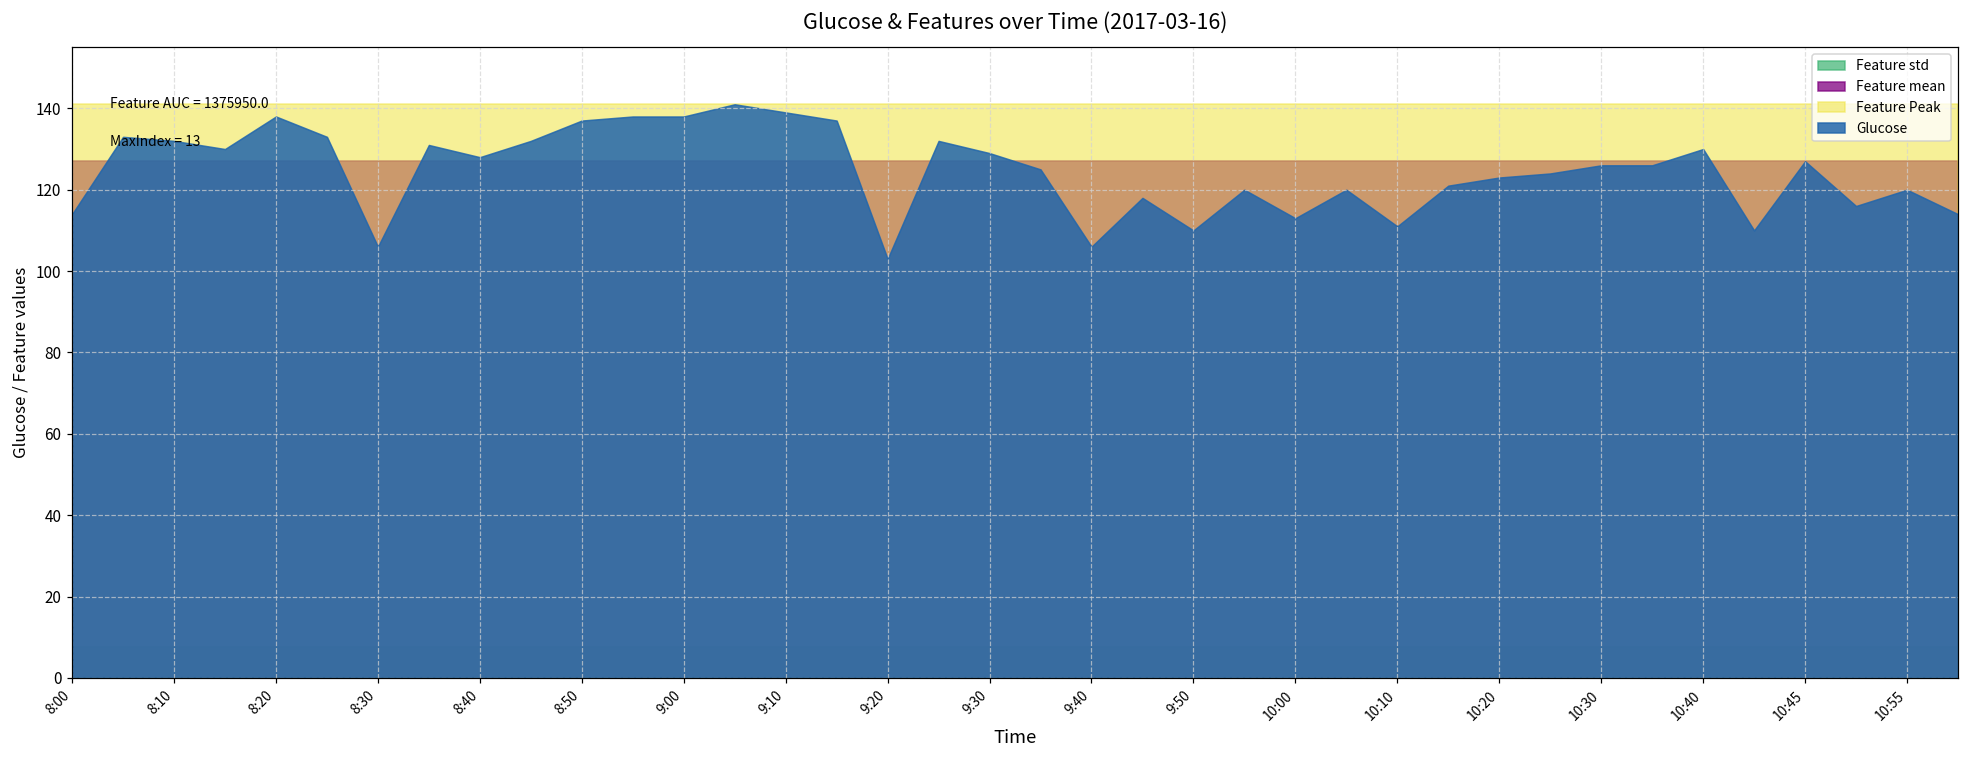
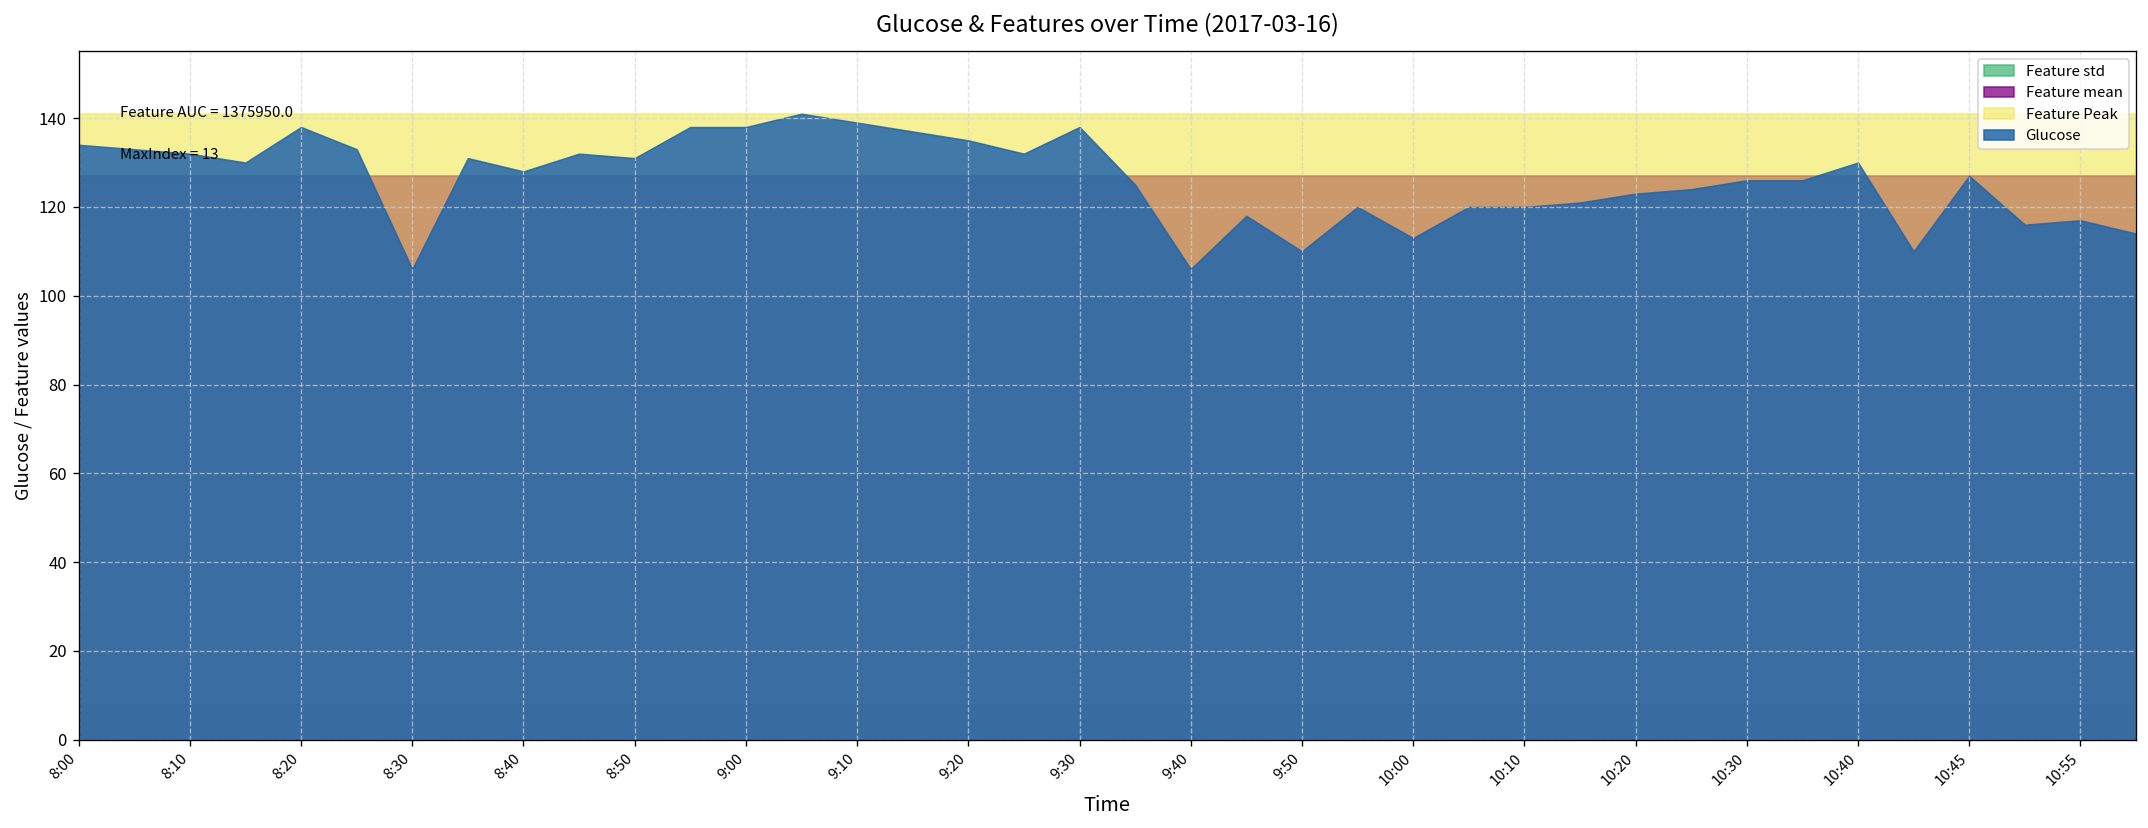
Glucose, 8:00: 114 -> 134
Glucose, 8:50: 137 -> 131
Glucose, 9:20: 103 -> 135
Glucose, 9:30: 129 -> 138
Glucose, 10:10: 111 -> 120
Glucose, 10:55: 120 -> 117
